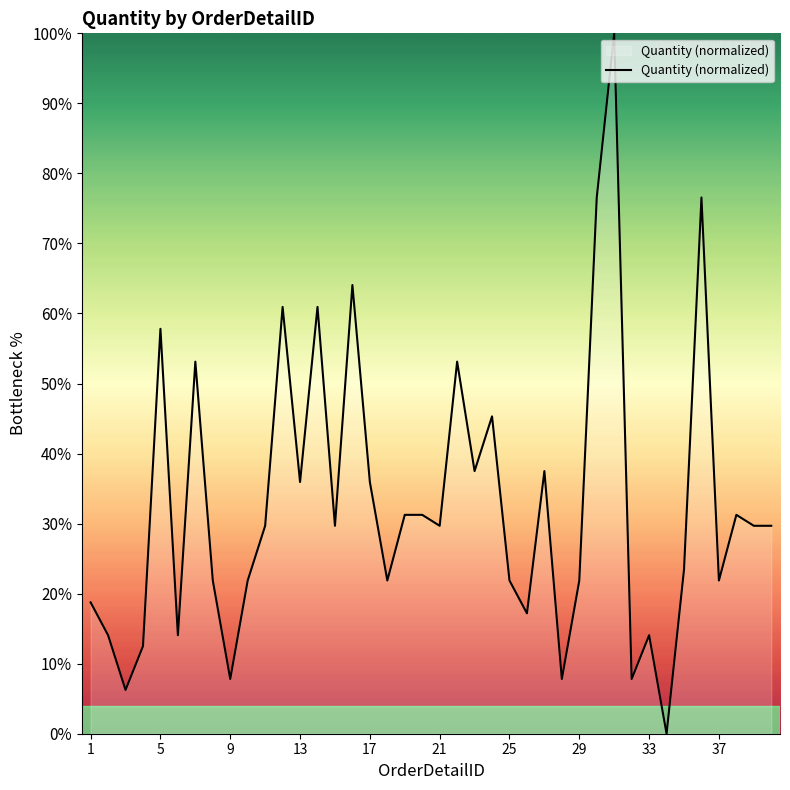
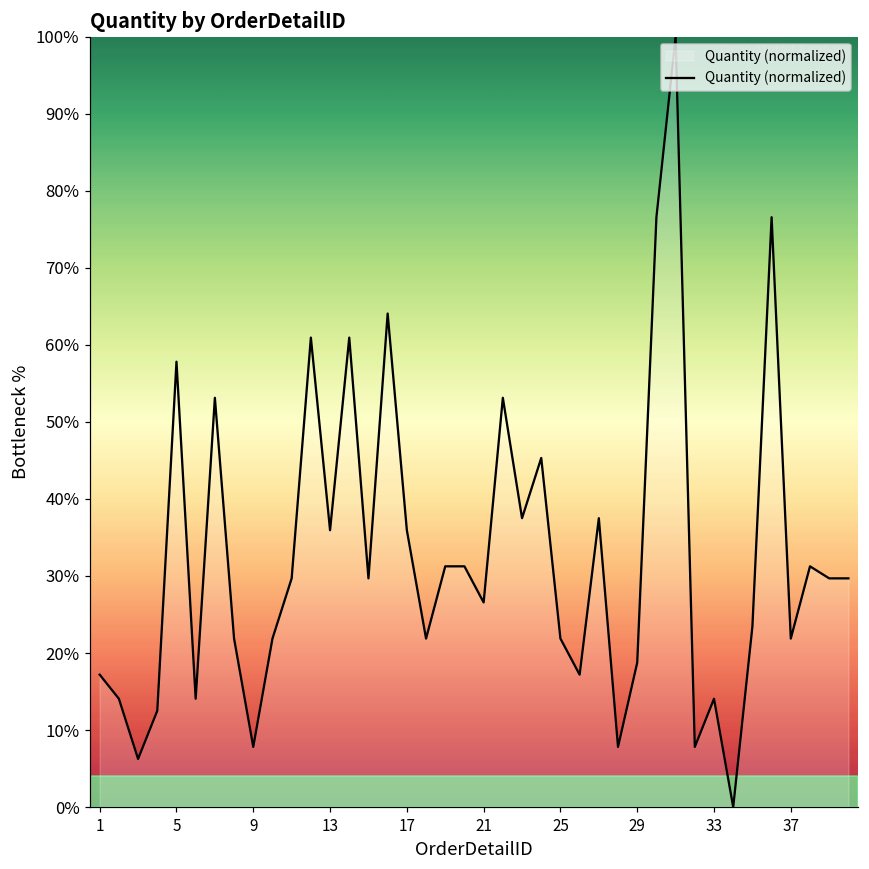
1: 19% -> 17%
21: 30% -> 27%
29: 22% -> 19%
